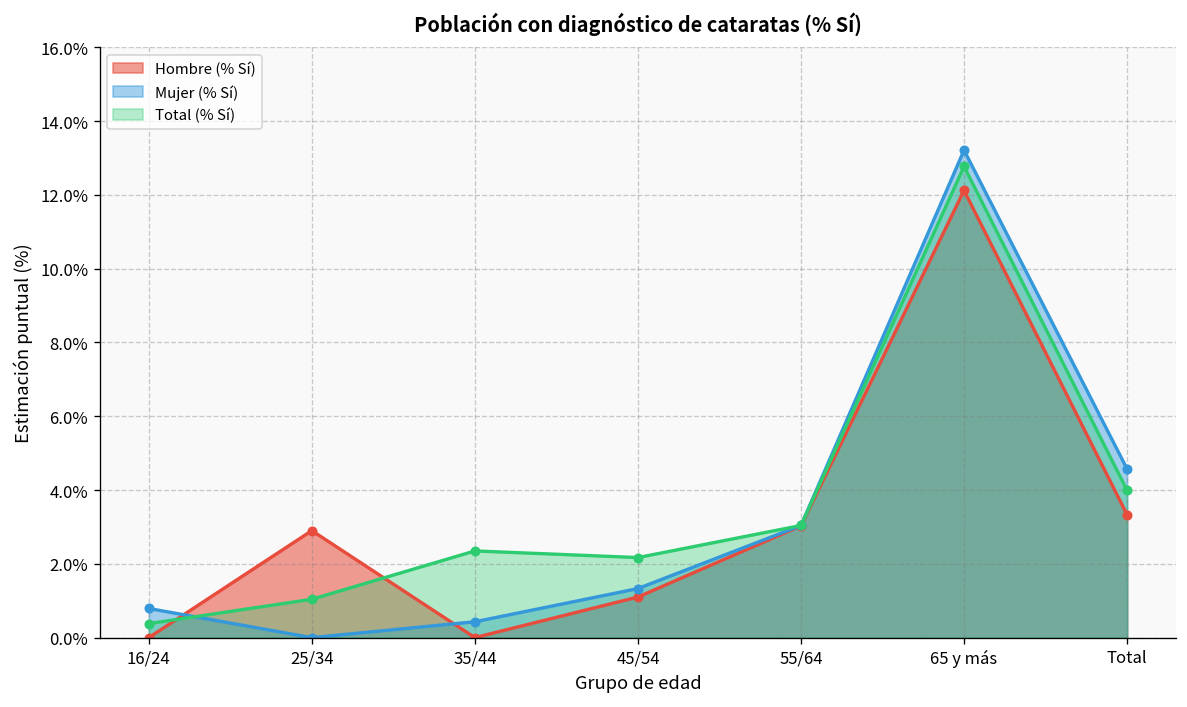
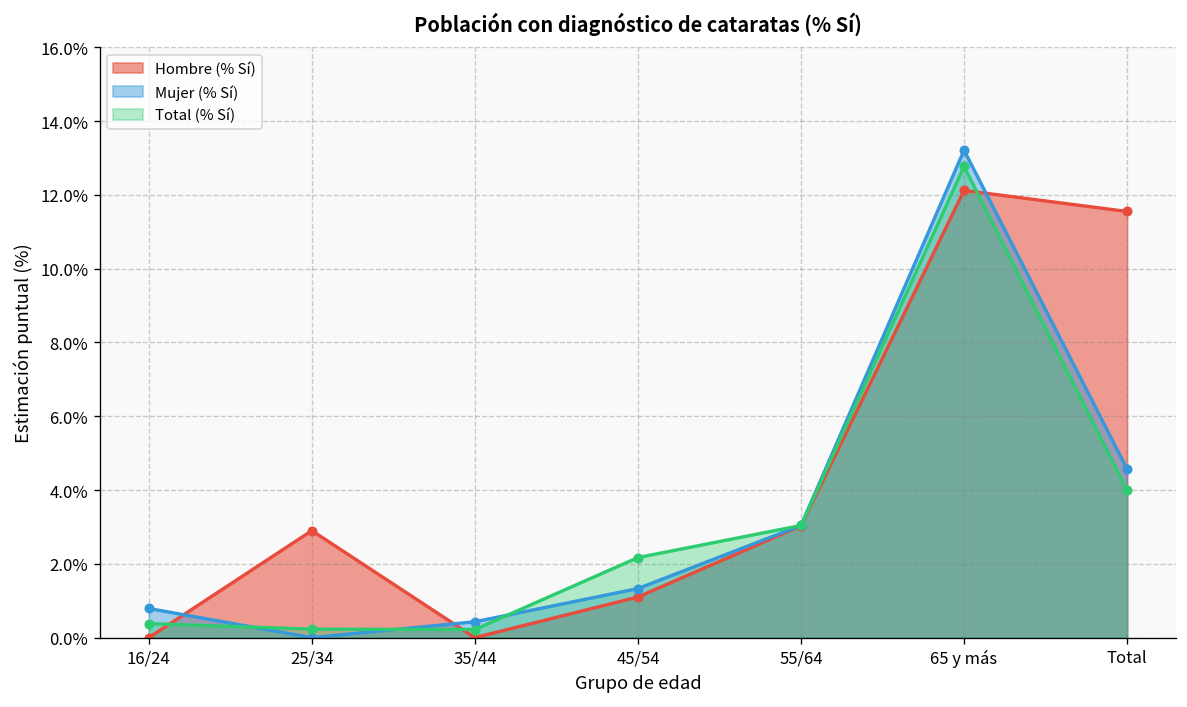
Total (% Sí), 25/34: 1.0% -> 0.2%
Total (% Sí), 35/44: 2.4% -> 0.2%
Hombre (% Sí), Total: 3.3% -> 11.6%
